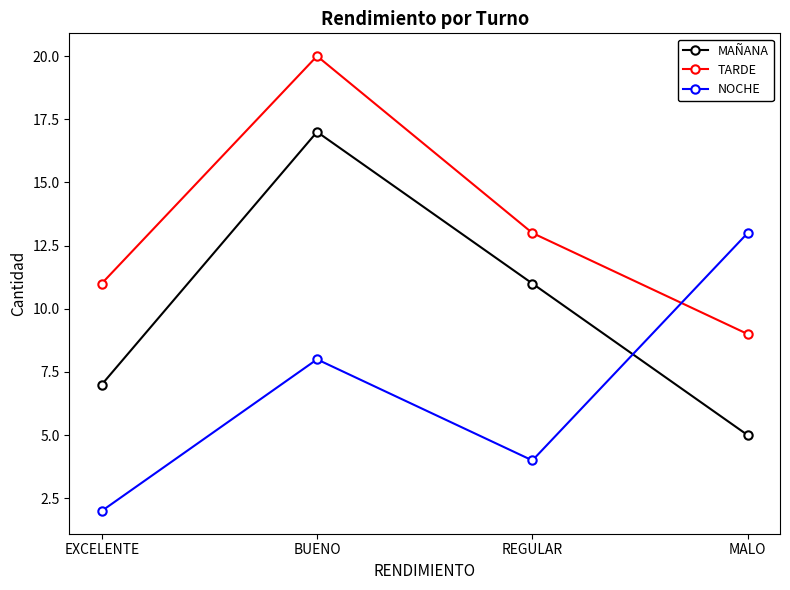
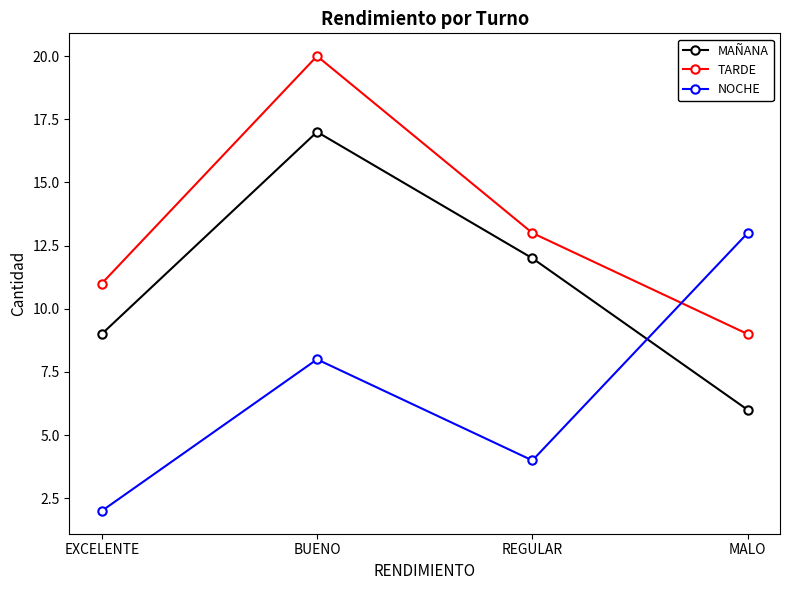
MAÑANA, EXCELENTE: 7 -> 9
MAÑANA, REGULAR: 11 -> 12
MAÑANA, MALO: 5 -> 6
